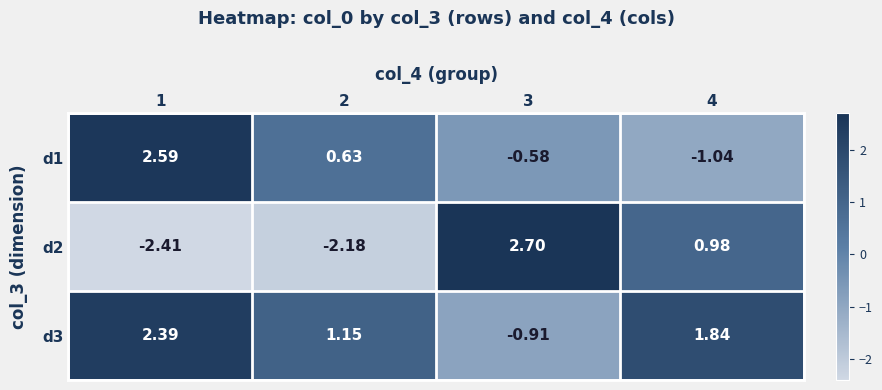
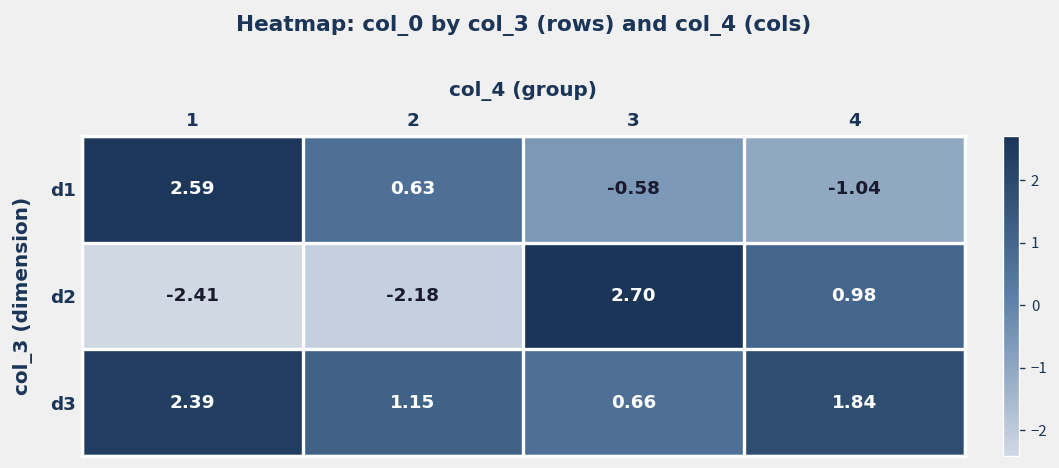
d3, 3: -0.91 -> 0.66
